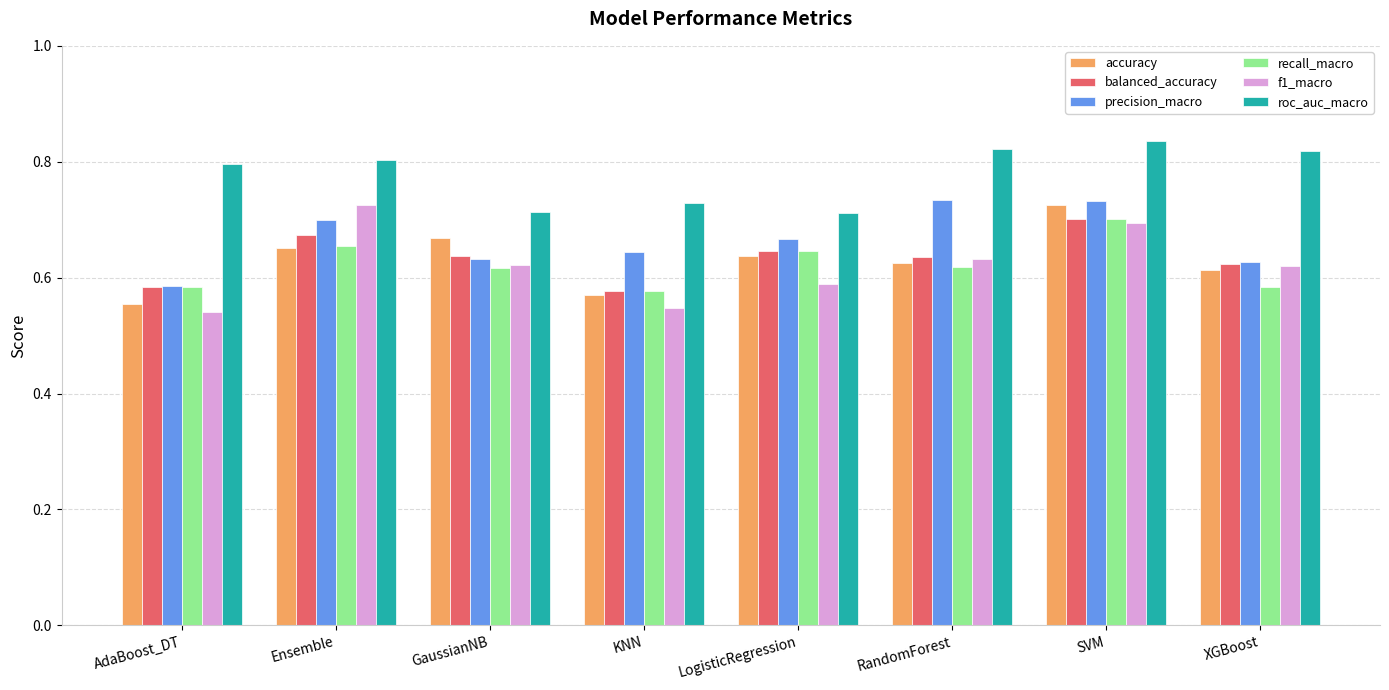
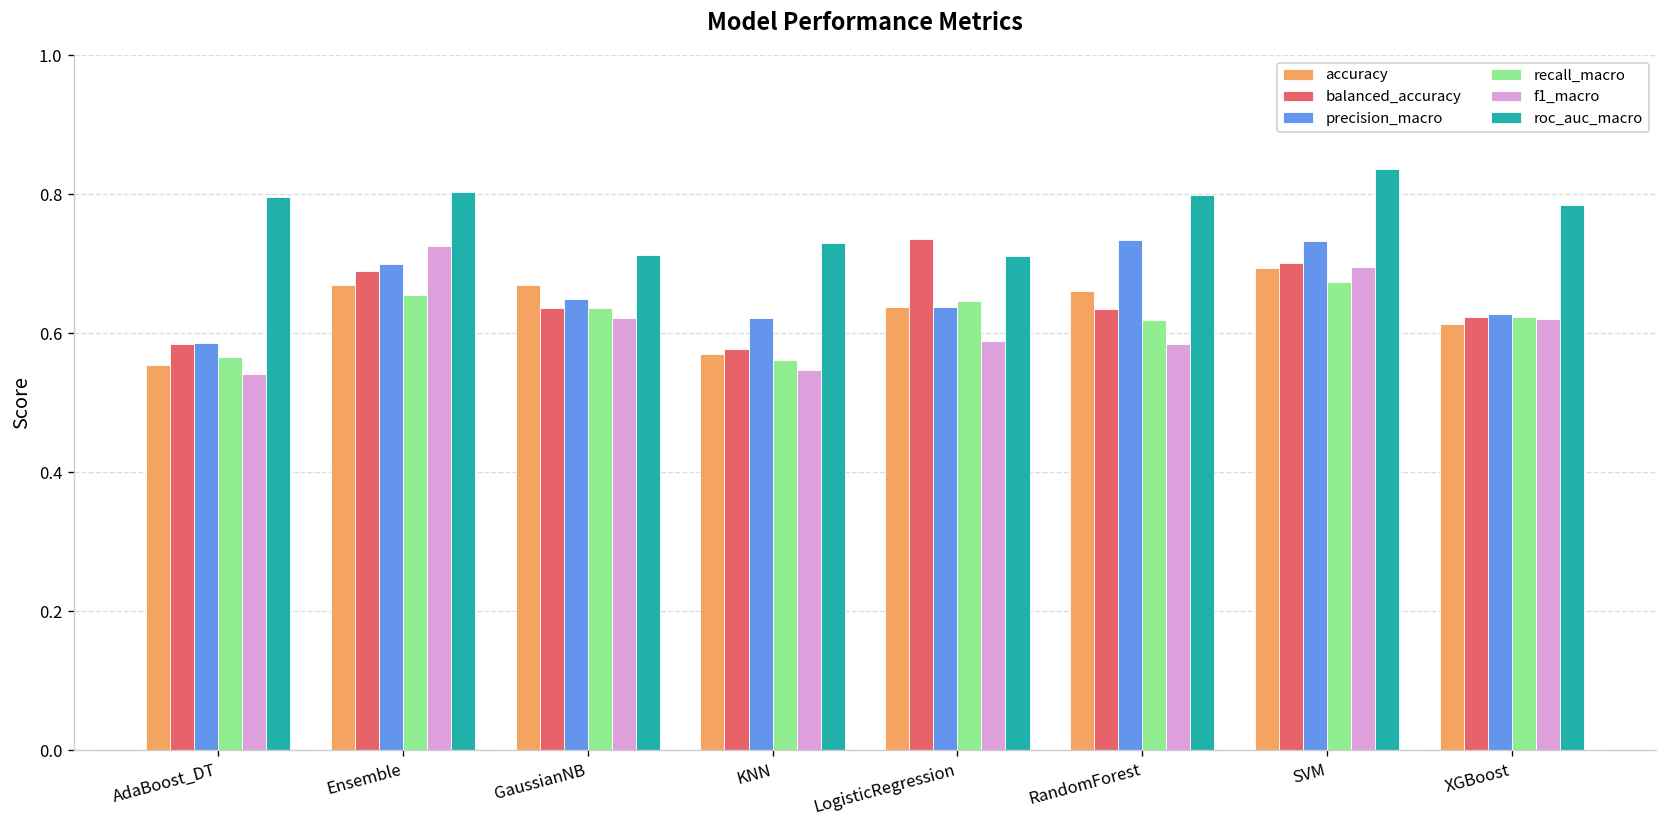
recall_macro, AdaBoost_DT: 0.58 -> 0.57
accuracy, Ensemble: 0.65 -> 0.67
balanced_accuracy, Ensemble: 0.67 -> 0.69
precision_macro, GaussianNB: 0.63 -> 0.65
recall_macro, GaussianNB: 0.62 -> 0.64
precision_macro, KNN: 0.64 -> 0.62
recall_macro, KNN: 0.58 -> 0.56
balanced_accuracy, LogisticRegression: 0.65 -> 0.74
precision_macro, LogisticRegression: 0.67 -> 0.64
accuracy, RandomForest: 0.63 -> 0.66
f1_macro, RandomForest: 0.63 -> 0.58
roc_auc_macro, RandomForest: 0.82 -> 0.80
accuracy, SVM: 0.72 -> 0.69
recall_macro, SVM: 0.70 -> 0.67
recall_macro, XGBoost: 0.58 -> 0.62
roc_auc_macro, XGBoost: 0.82 -> 0.78
